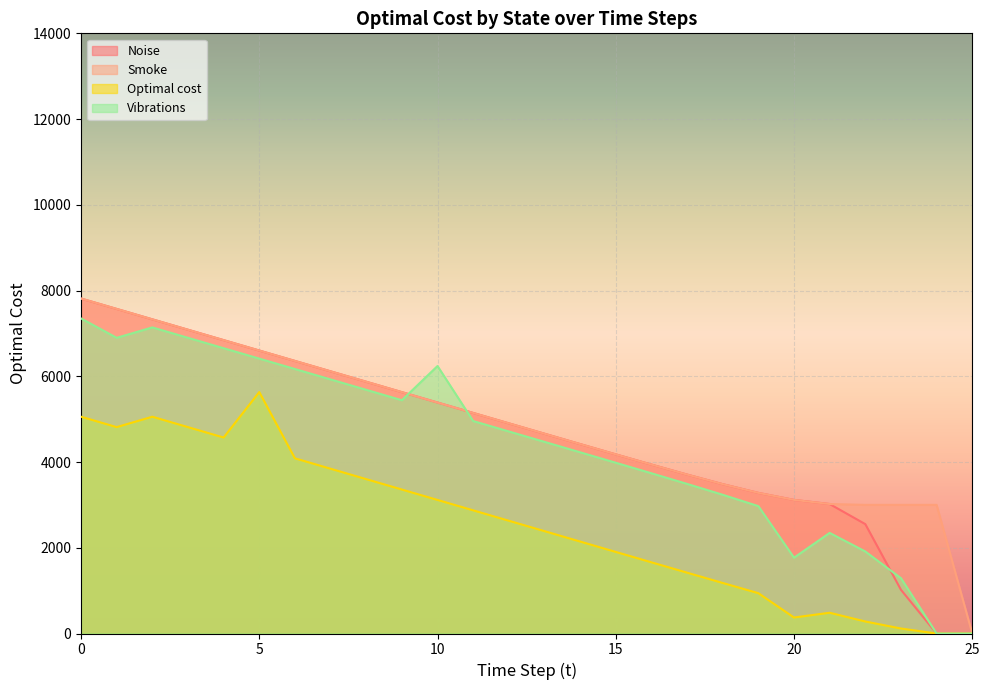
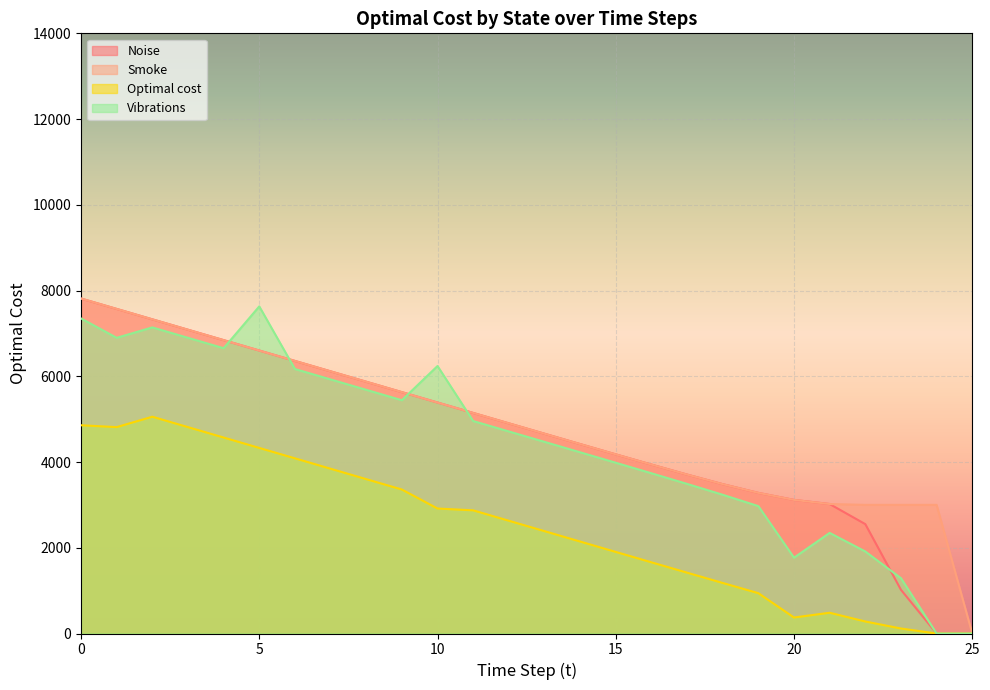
Optimal cost, 0: 5100 -> 4900
Optimal cost, 5: 5600 -> 4300
Vibrations, 5: 6400 -> 7600
Optimal cost, 10: 3100 -> 2900
